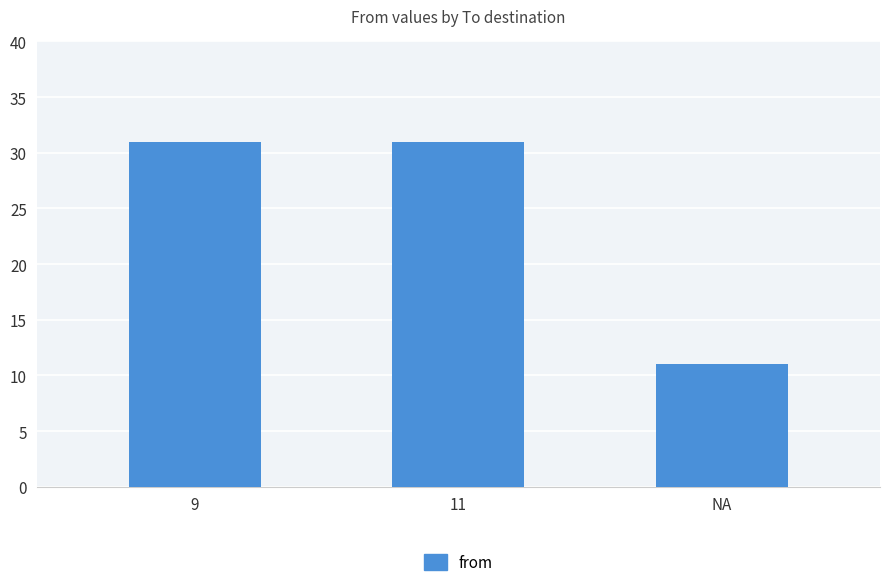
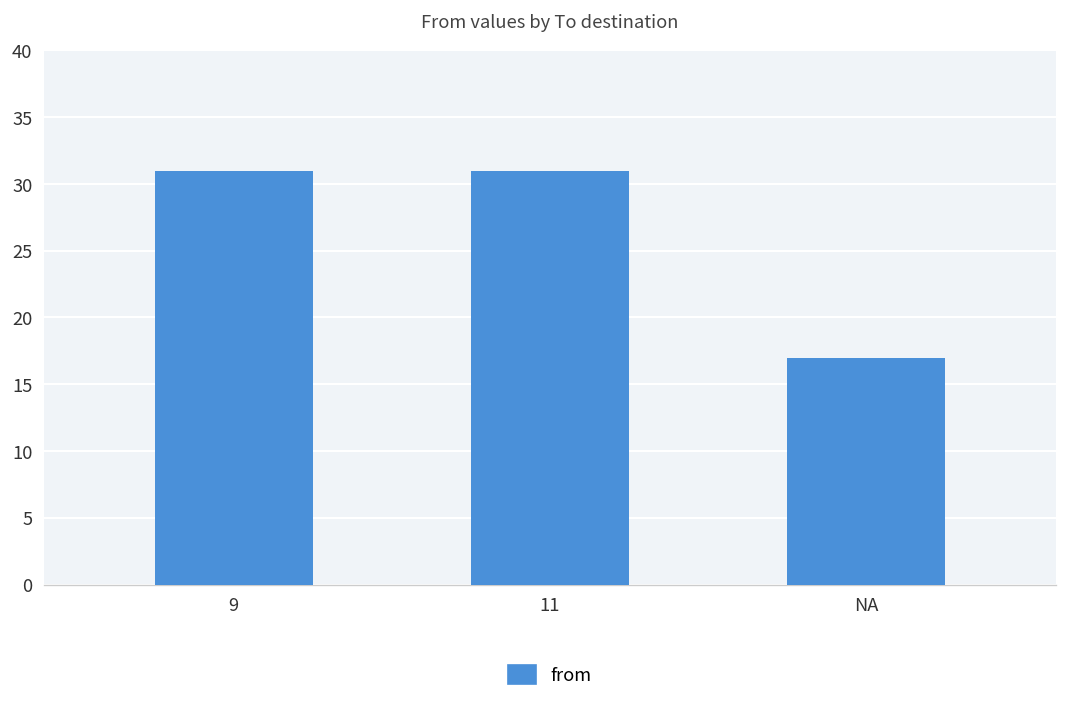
NA: 11 -> 17
